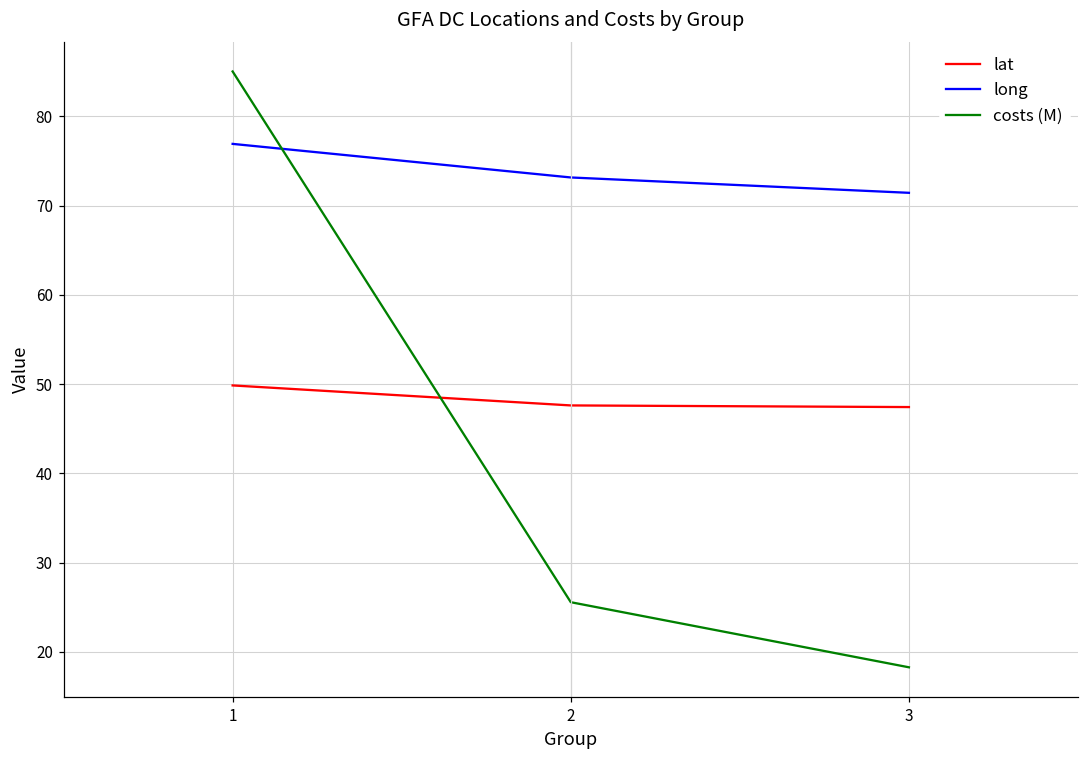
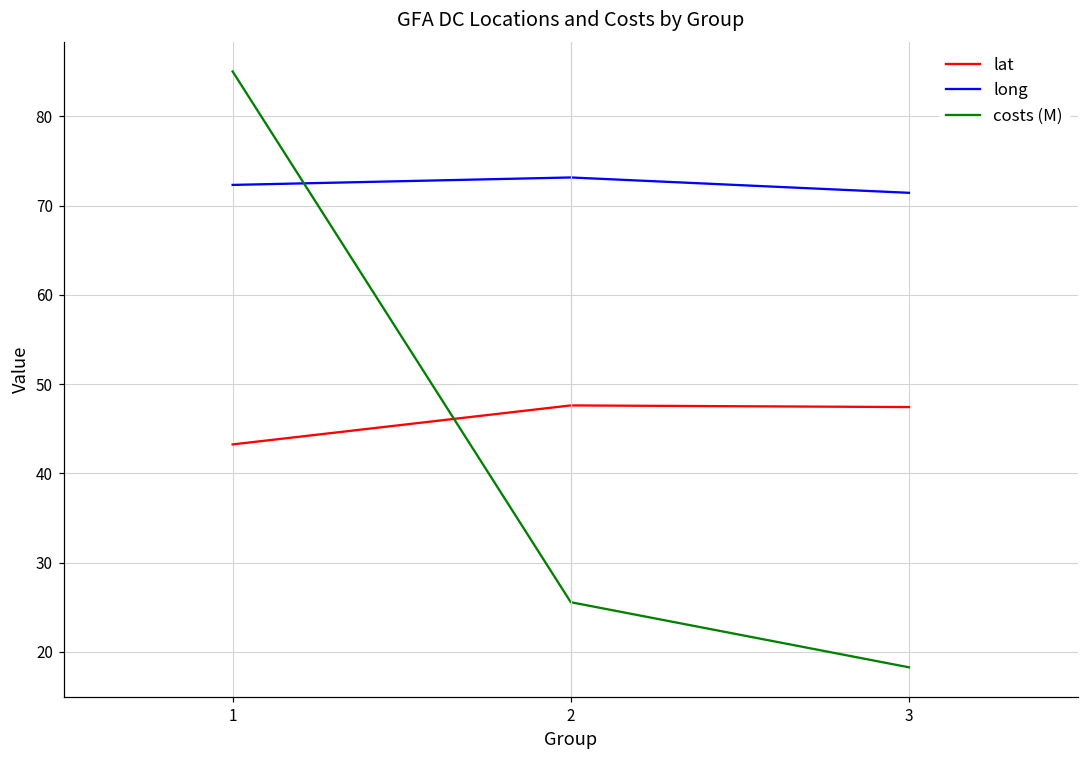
lat, 1: 50 -> 43
long, 1: 77 -> 72
